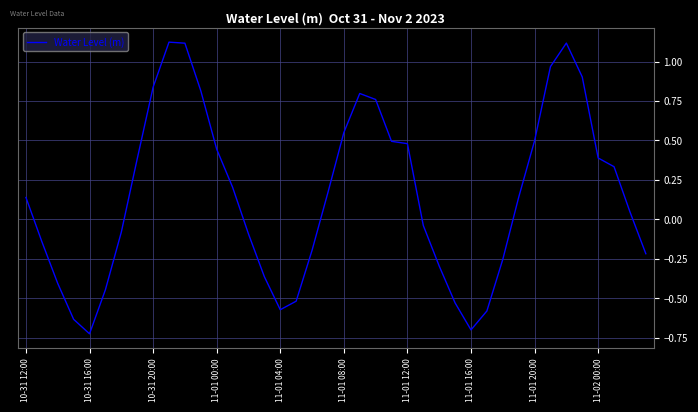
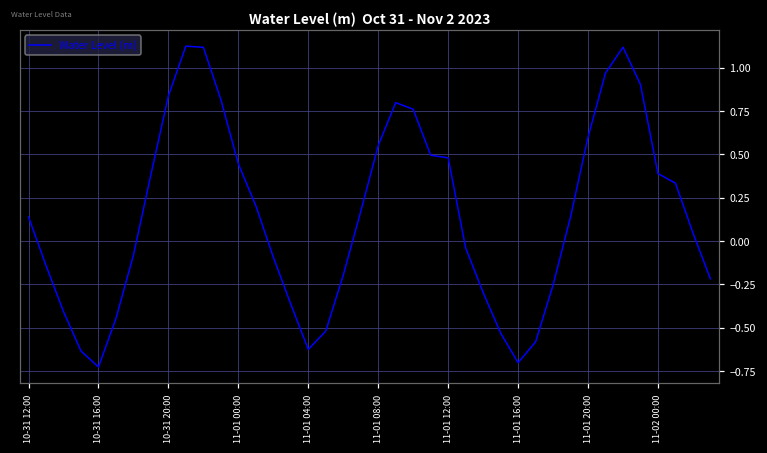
11-01 04:00: -0.57 -> -0.63
11-01 20:00: 0.50 -> 0.60
